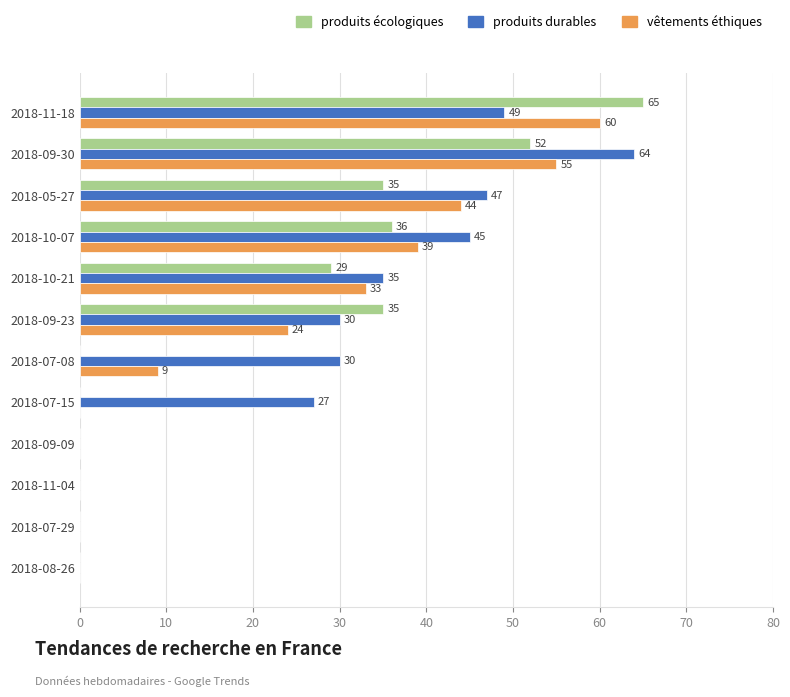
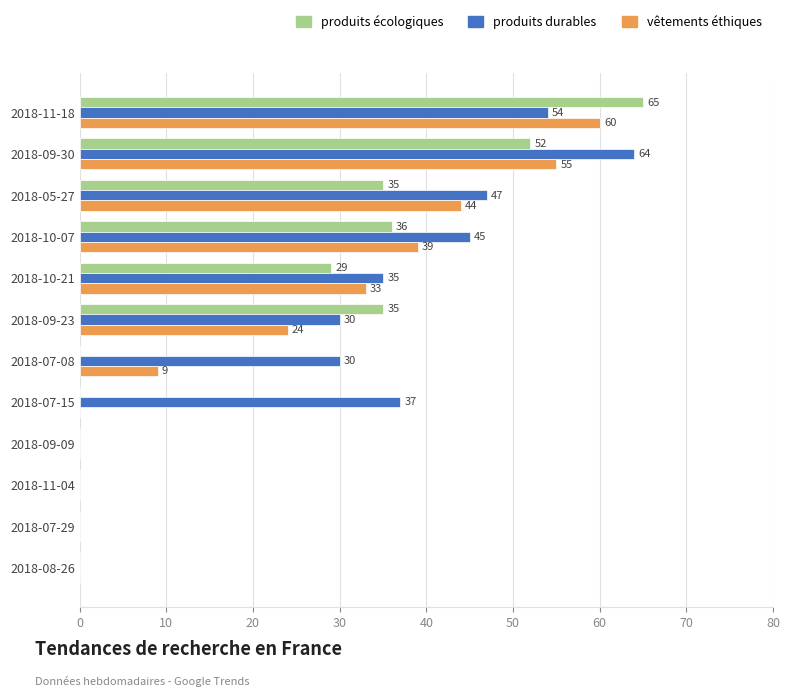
produits durables, 2018-11-18: 49 -> 54
produits durables, 2018-07-15: 27 -> 37
